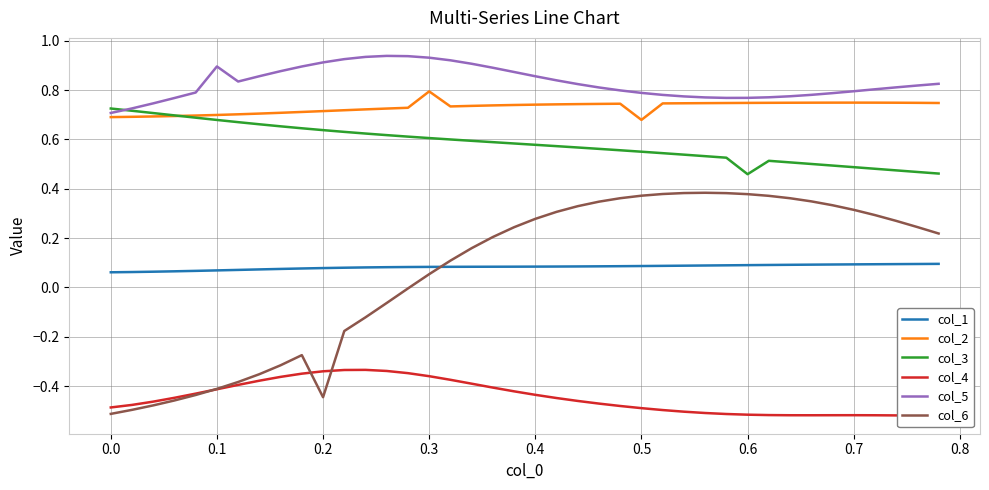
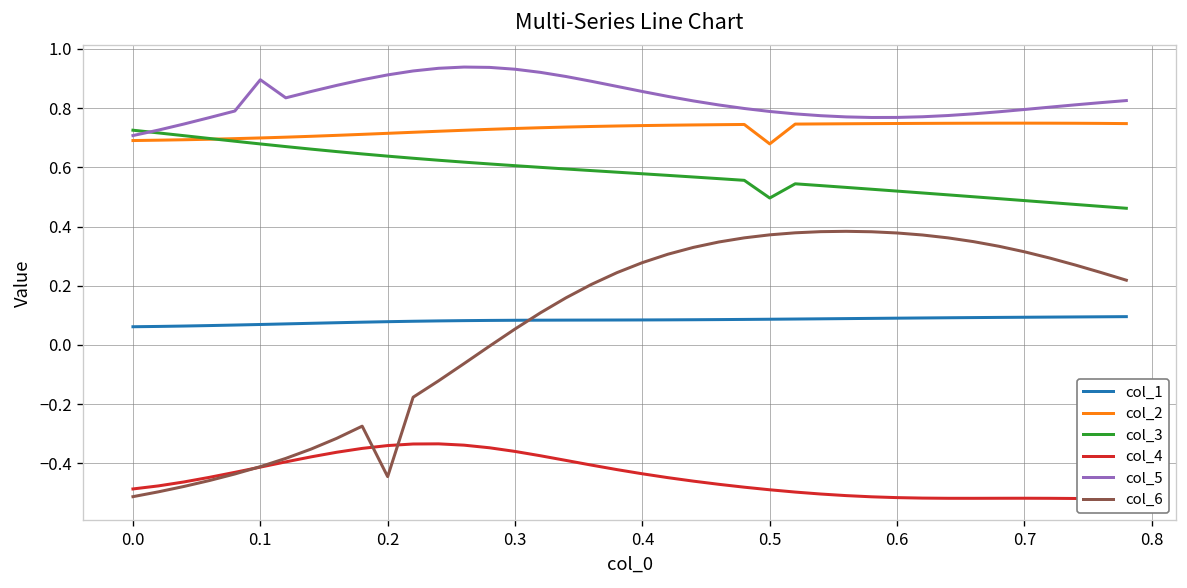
col_2, 0.3: 0.79 -> 0.73
col_3, 0.5: 0.55 -> 0.50
col_3, 0.6: 0.46 -> 0.52
